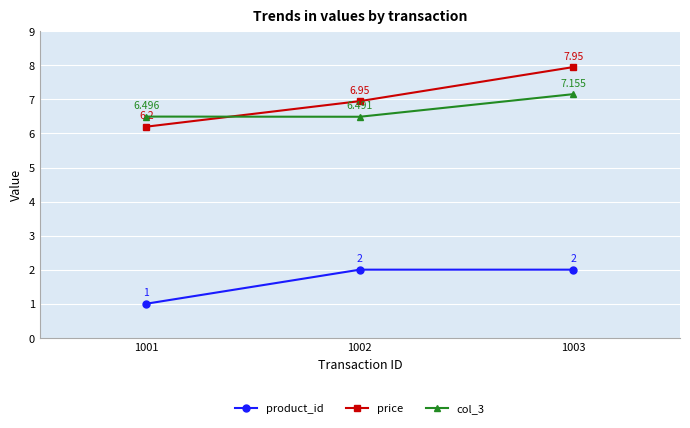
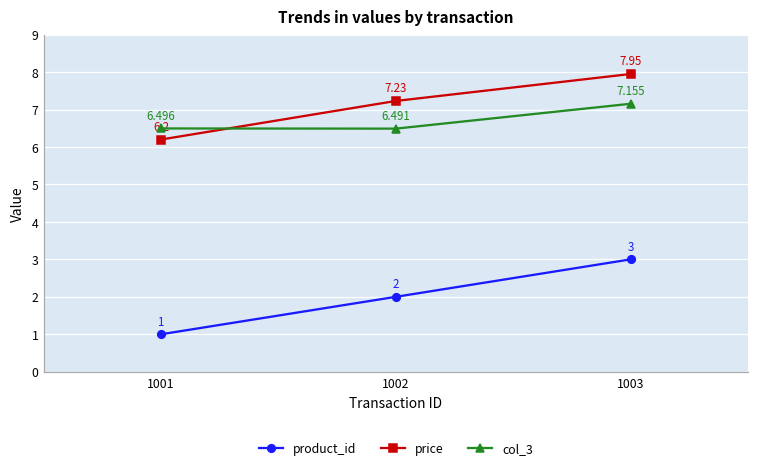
price, 1002: 6.95 -> 7.23
product_id, 1003: 2 -> 3
